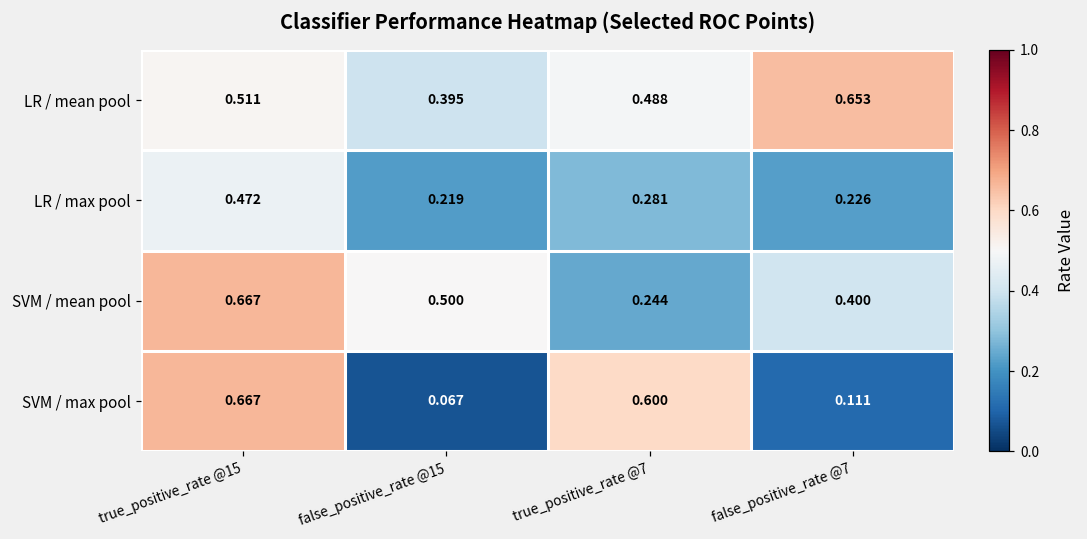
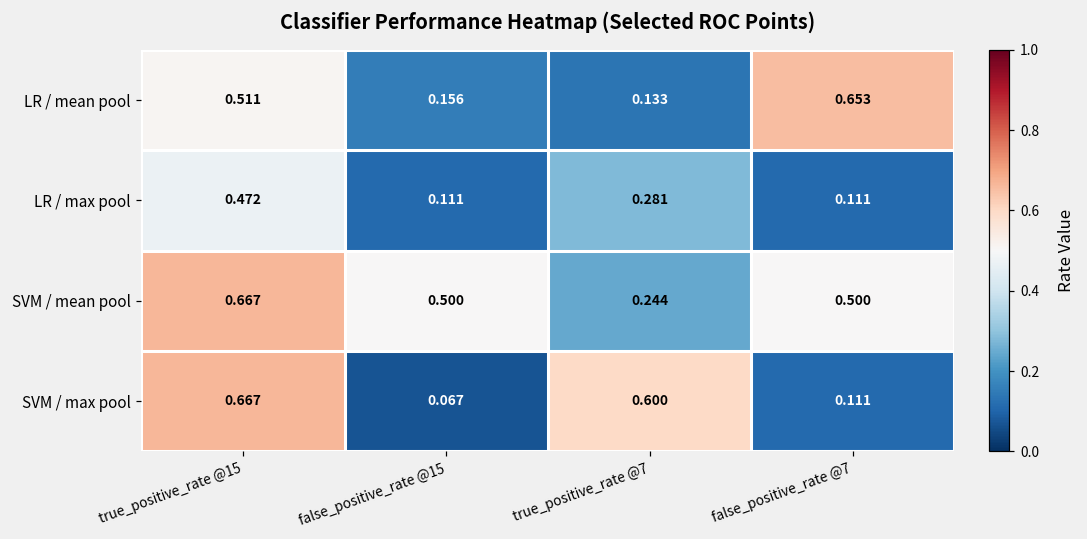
LR / mean pool, false_positive_rate @15: 0.395 -> 0.156
LR / mean pool, true_positive_rate @7: 0.488 -> 0.133
LR / max pool, false_positive_rate @15: 0.219 -> 0.111
LR / max pool, false_positive_rate @7: 0.226 -> 0.111
SVM / mean pool, false_positive_rate @7: 0.400 -> 0.500
